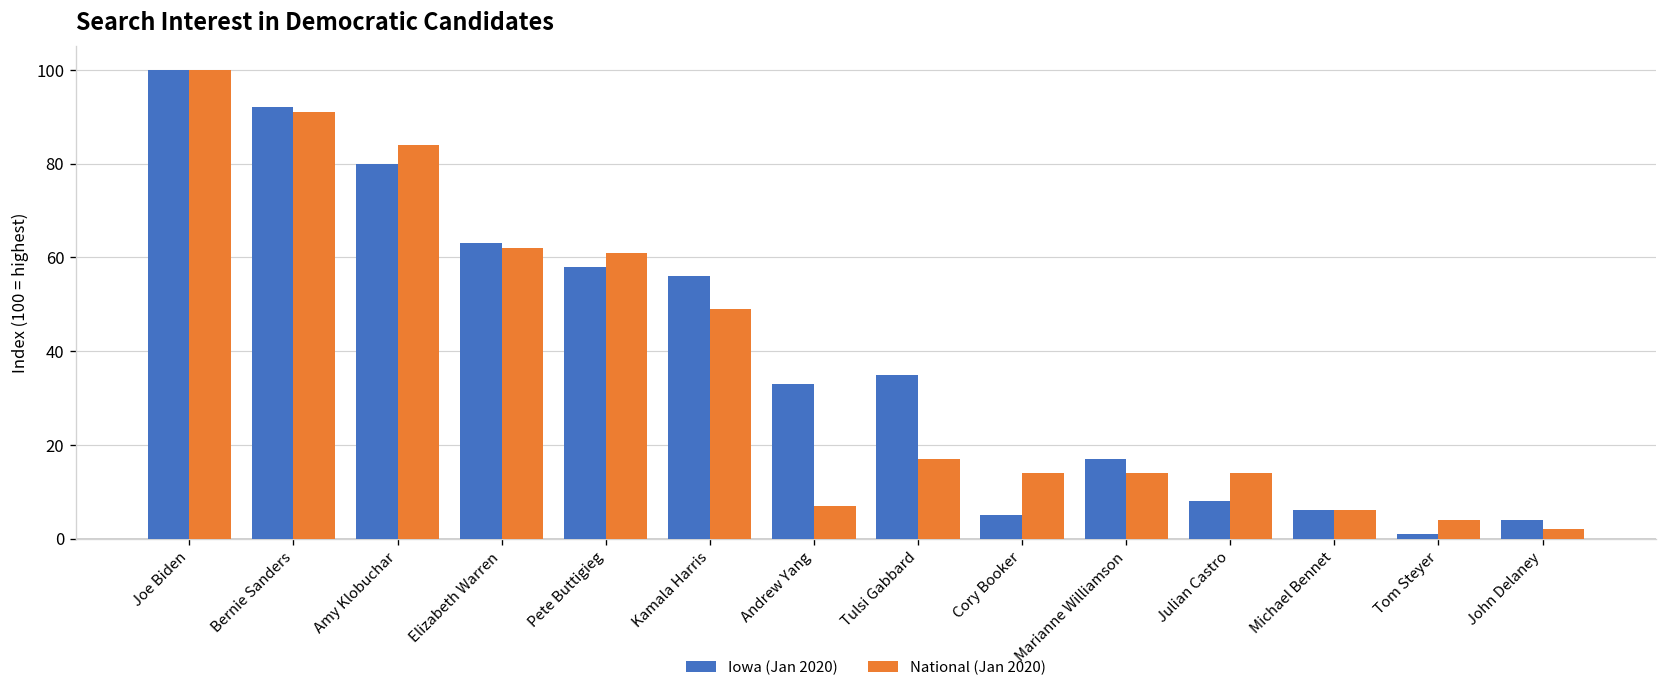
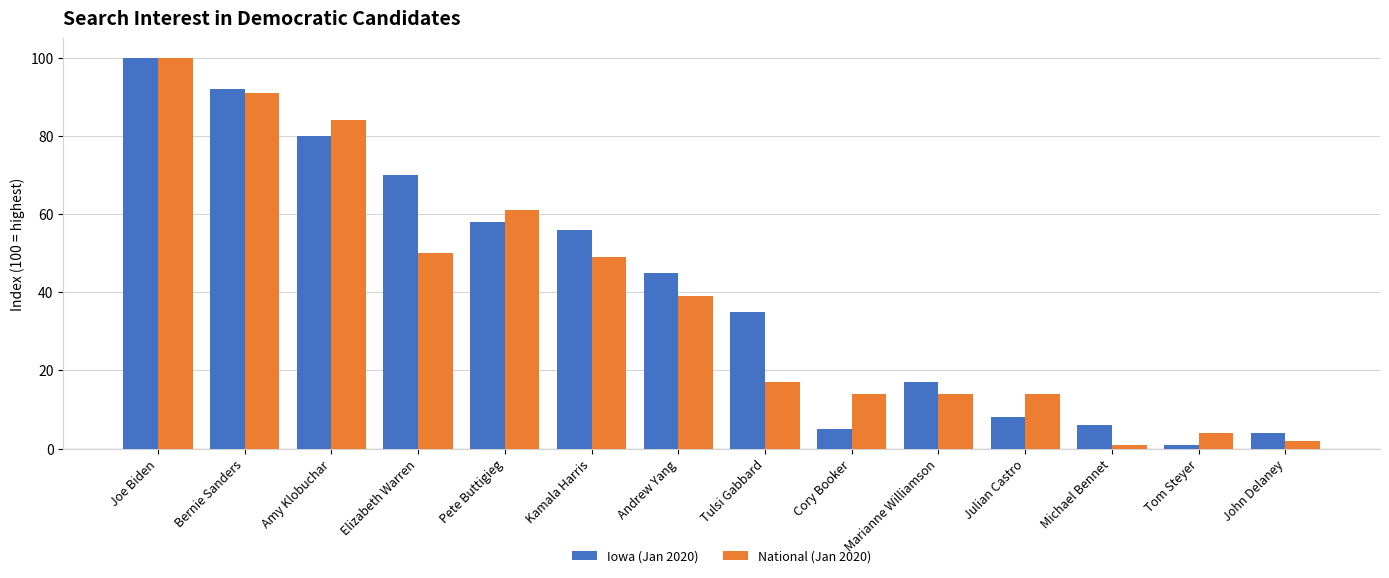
Iowa (Jan 2020), Elizabeth Warren: 63 -> 70
National (Jan 2020), Elizabeth Warren: 62 -> 50
Iowa (Jan 2020), Andrew Yang: 33 -> 45
National (Jan 2020), Andrew Yang: 7 -> 39
National (Jan 2020), Michael Bennet: 6 -> 1
